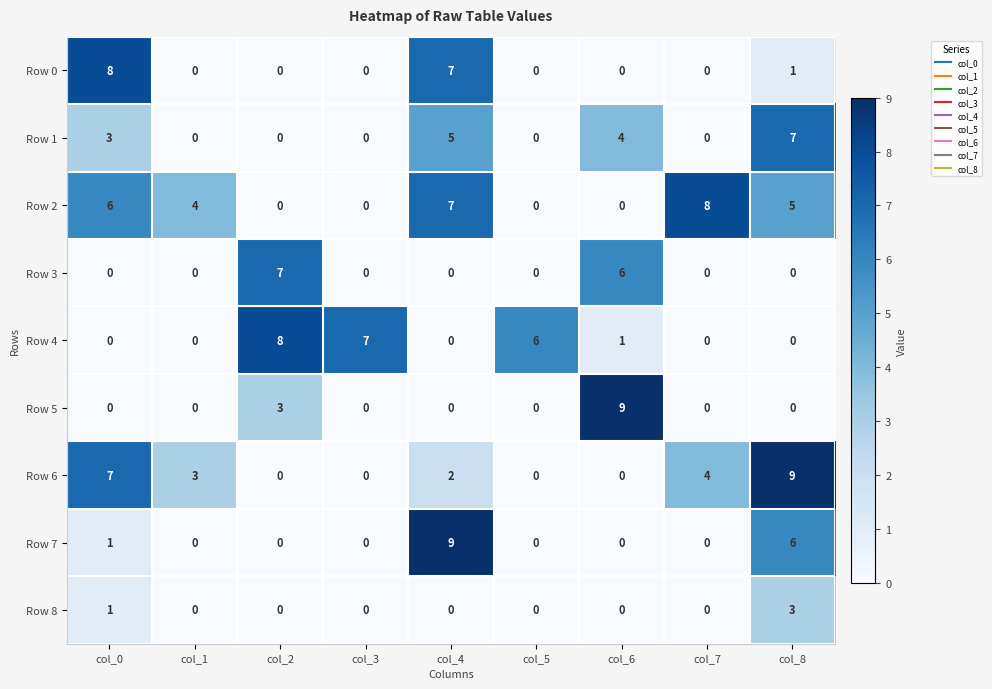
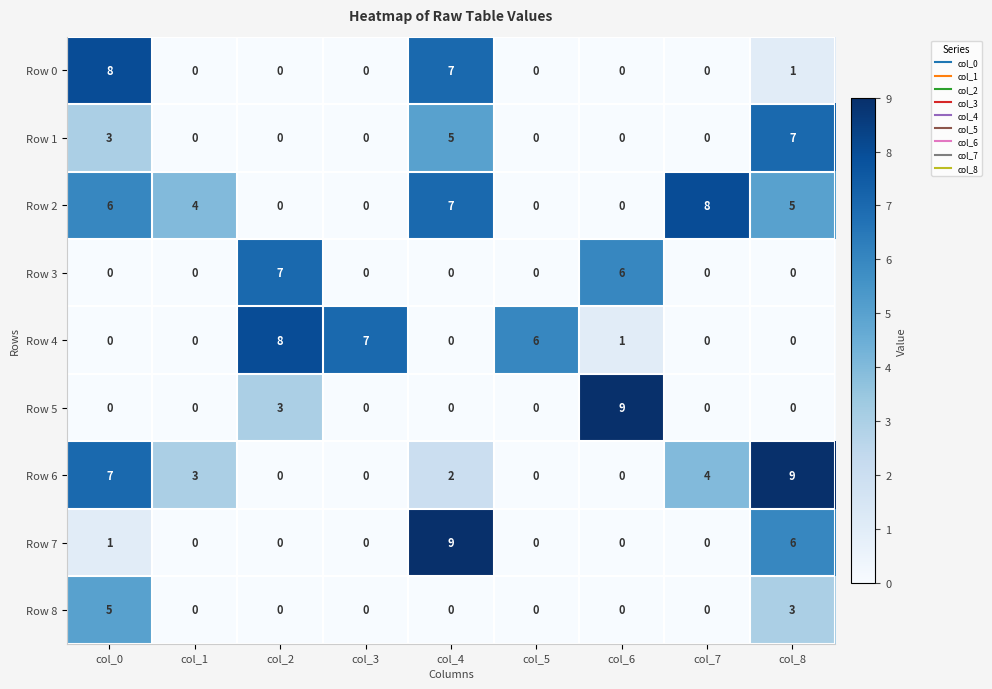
Row 1, col_6: 4 -> 0
Row 8, col_0: 1 -> 5
